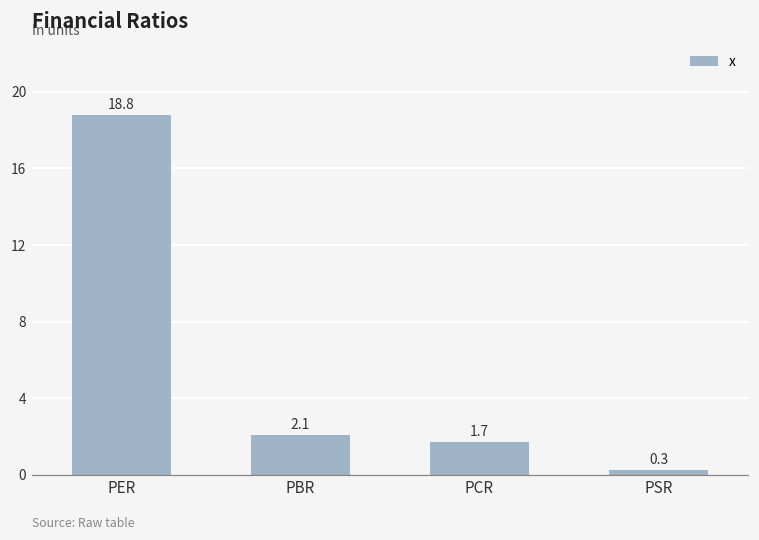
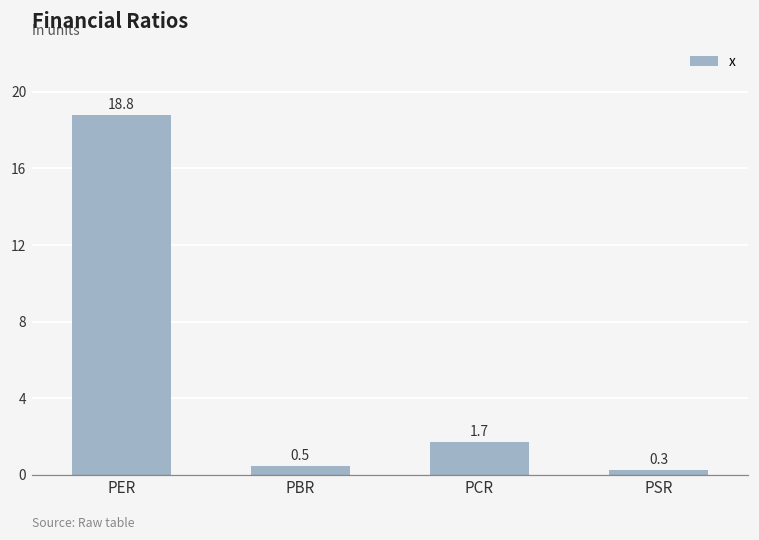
PBR: 2.1 -> 0.5
